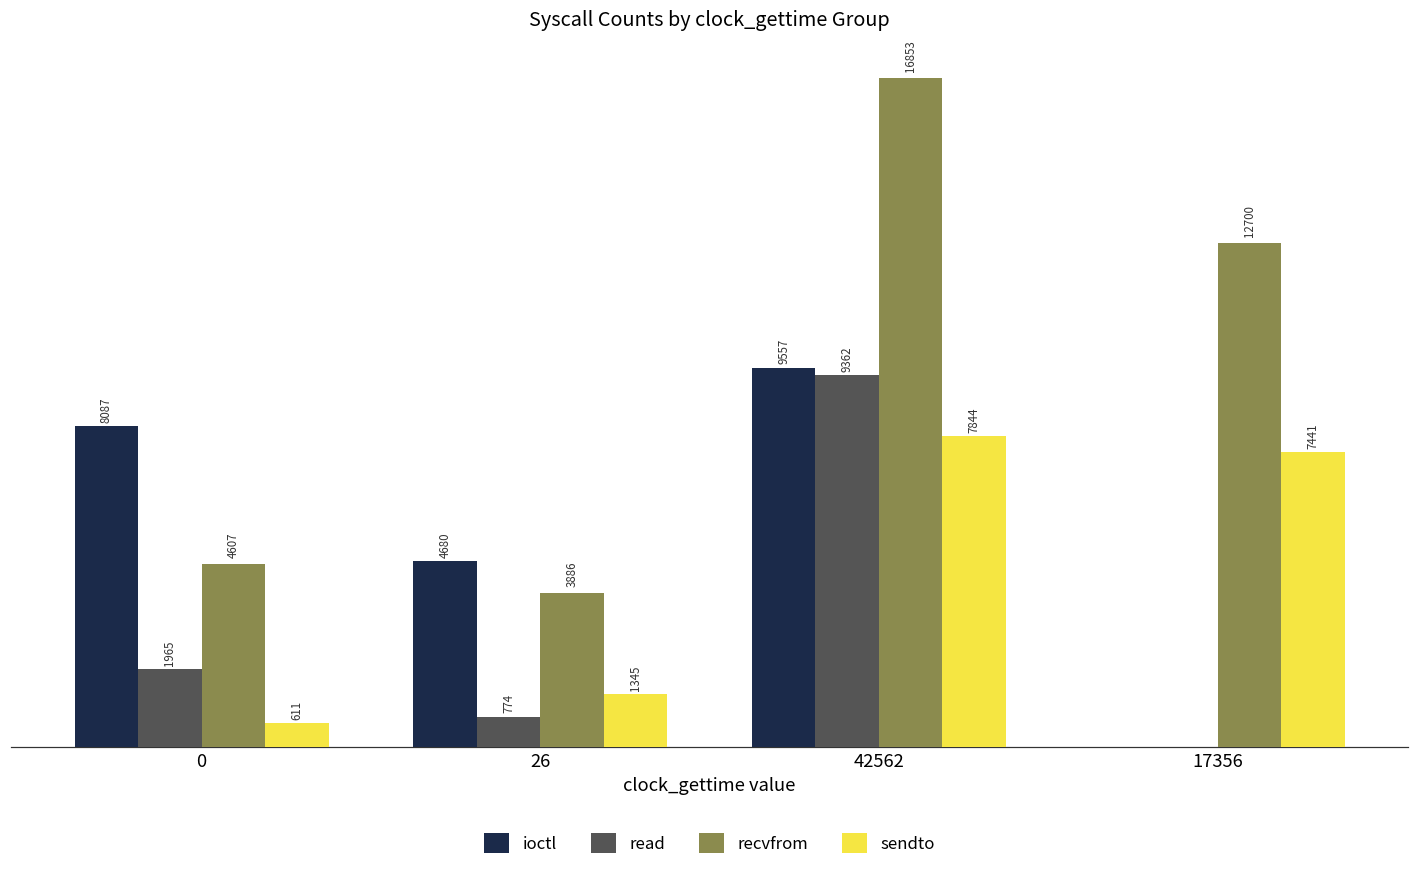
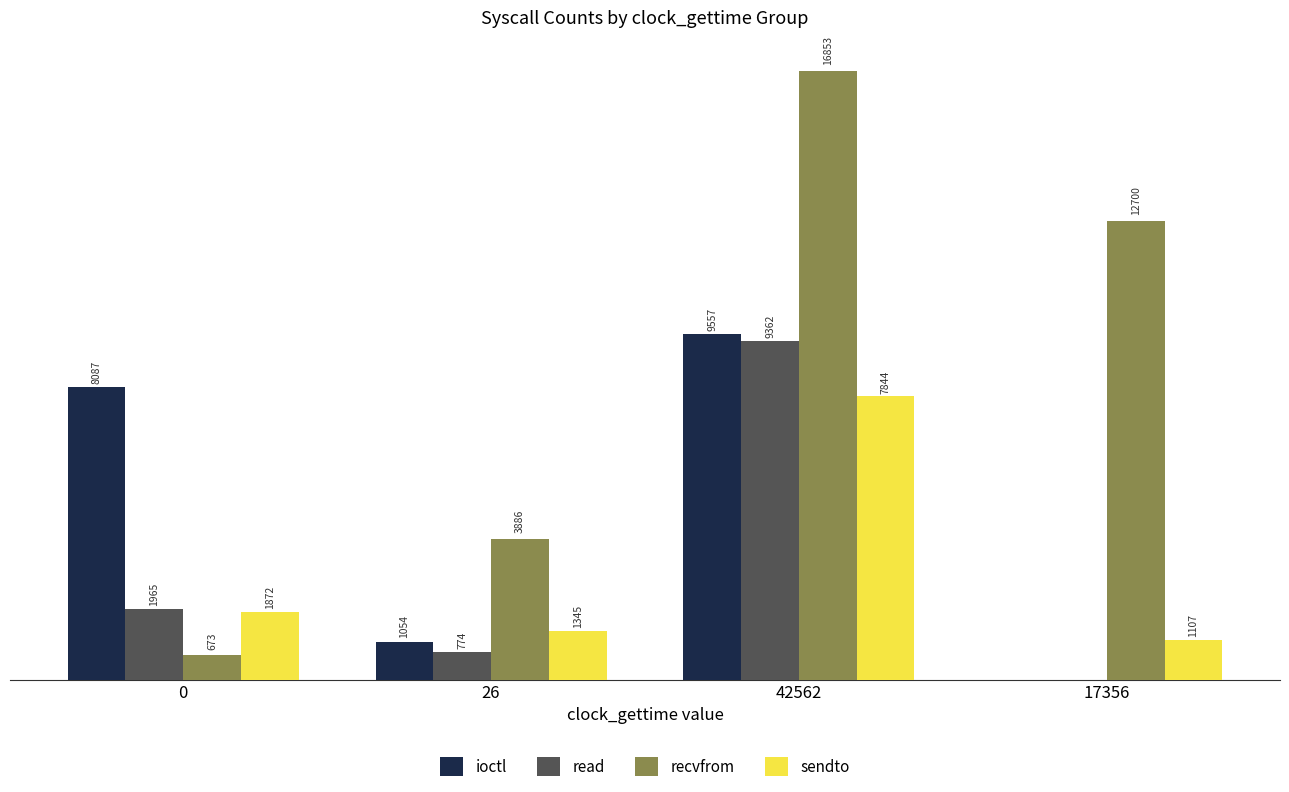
recvfrom, 0: 4607 -> 673
sendto, 0: 611 -> 1872
ioctl, 26: 4680 -> 1054
sendto, 17356: 7441 -> 1107
